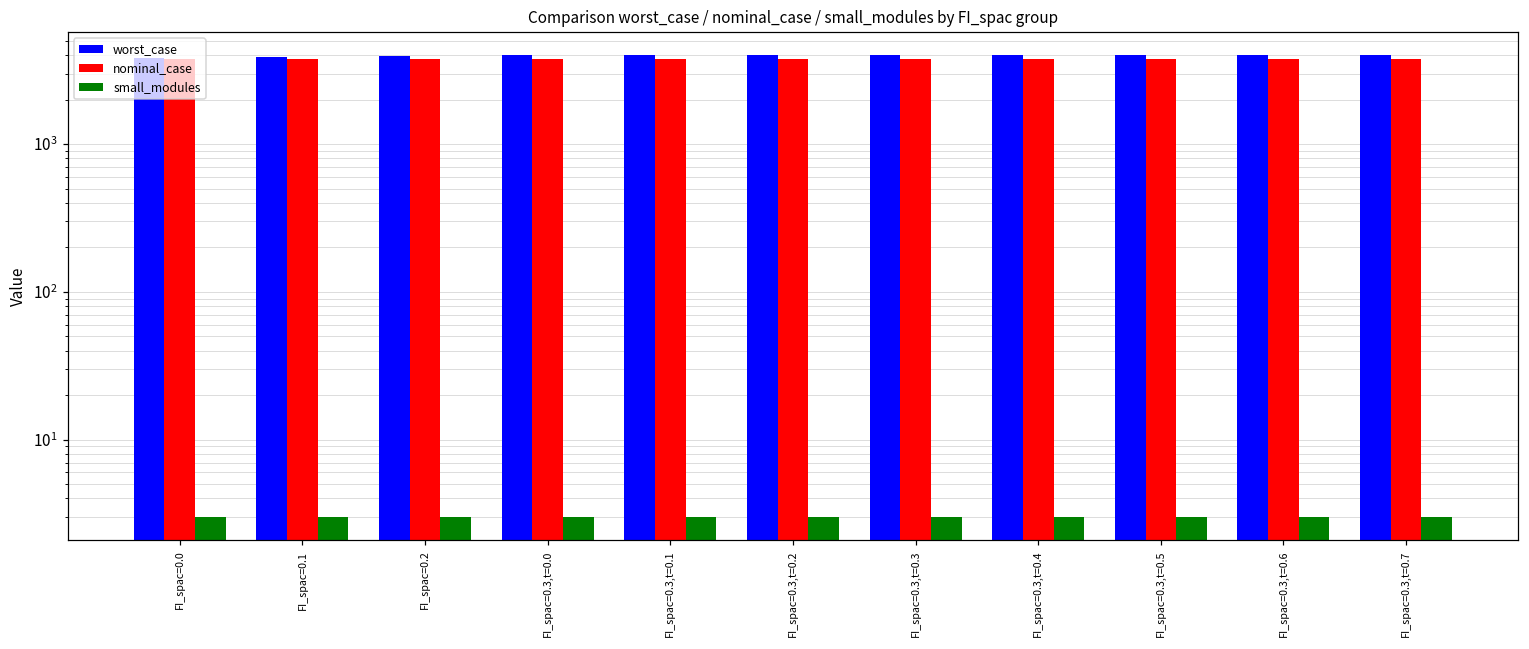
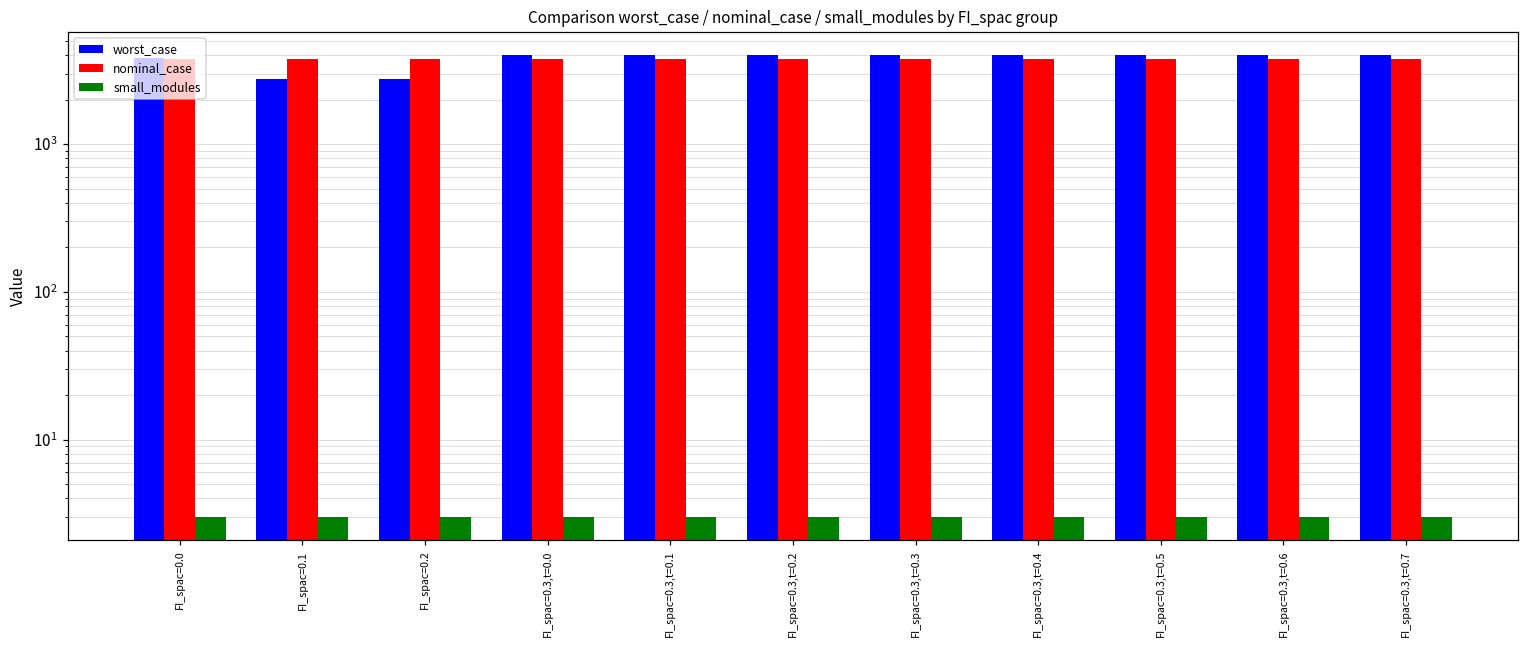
worst_case, FI_spac=0.1: 3900 -> 2800
worst_case, FI_spac=0.2: 3900 -> 2800
